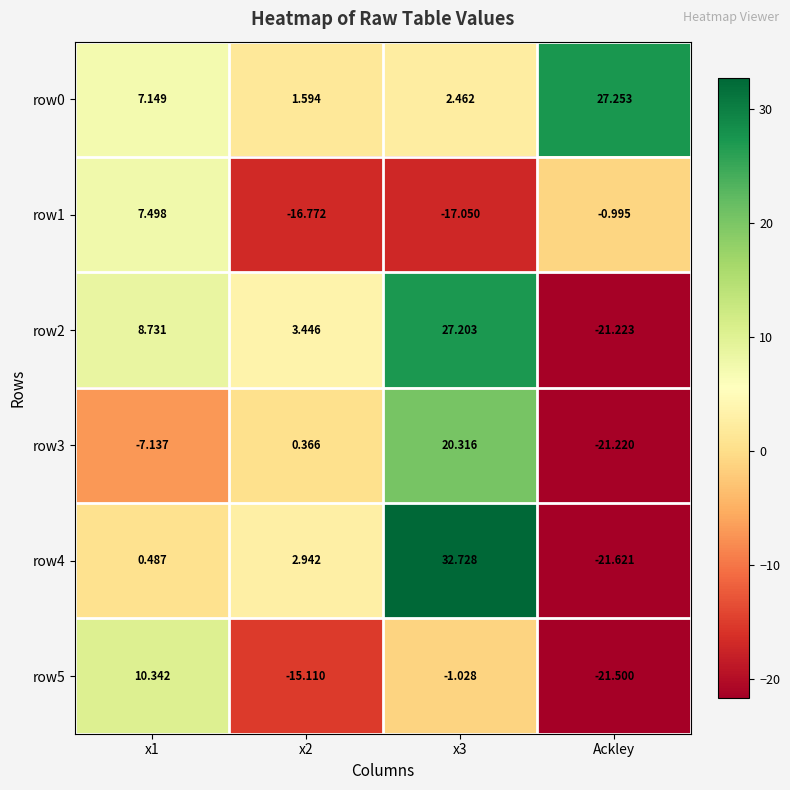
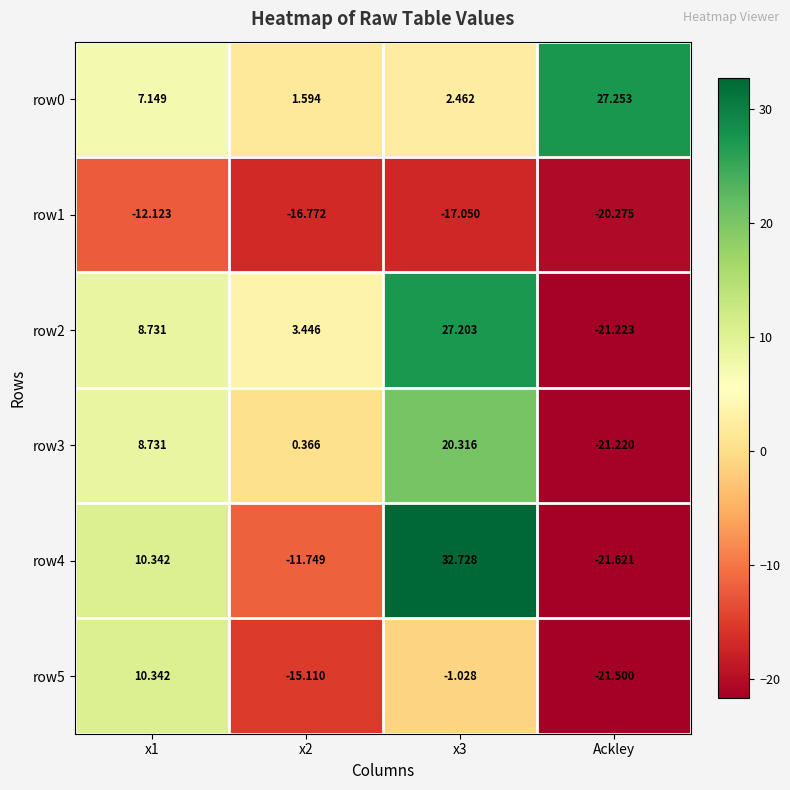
row1, x1: 7.498 -> -12.123
row1, Ackley: -0.995 -> -20.275
row3, x1: -7.137 -> 8.731
row4, x1: 0.487 -> 10.342
row4, x2: 2.942 -> -11.749
